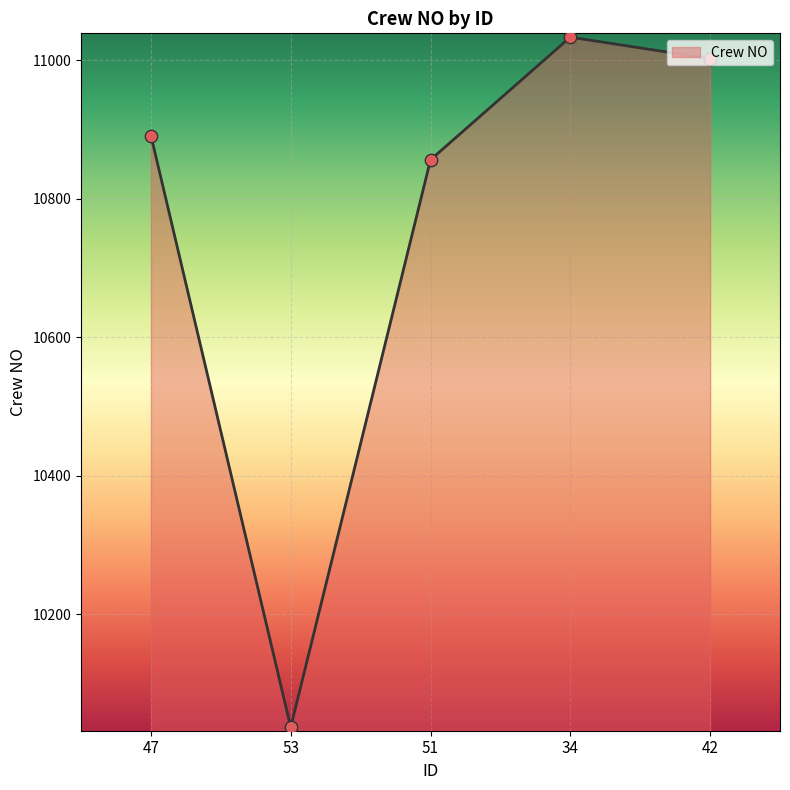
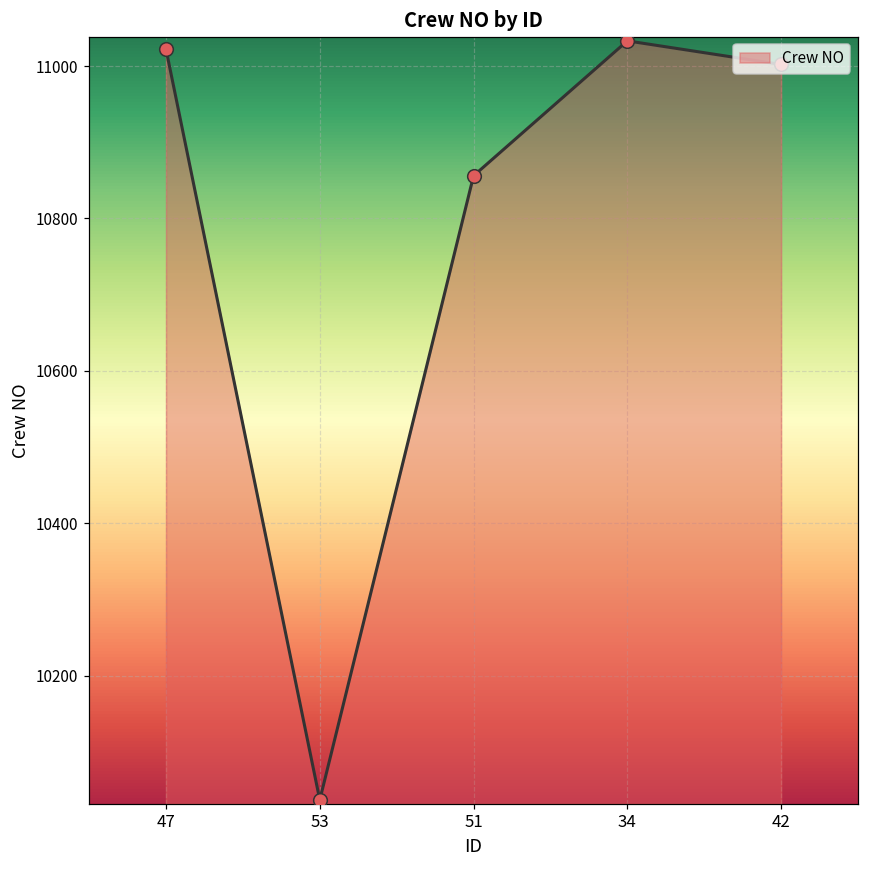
47: 10890 -> 11020
